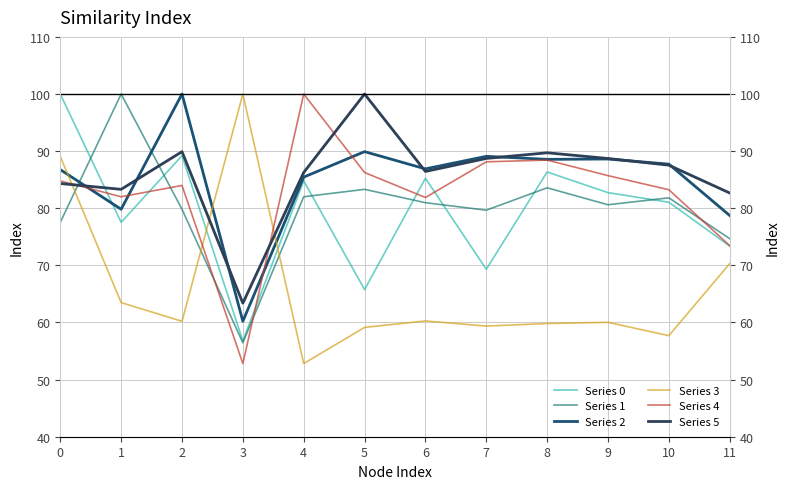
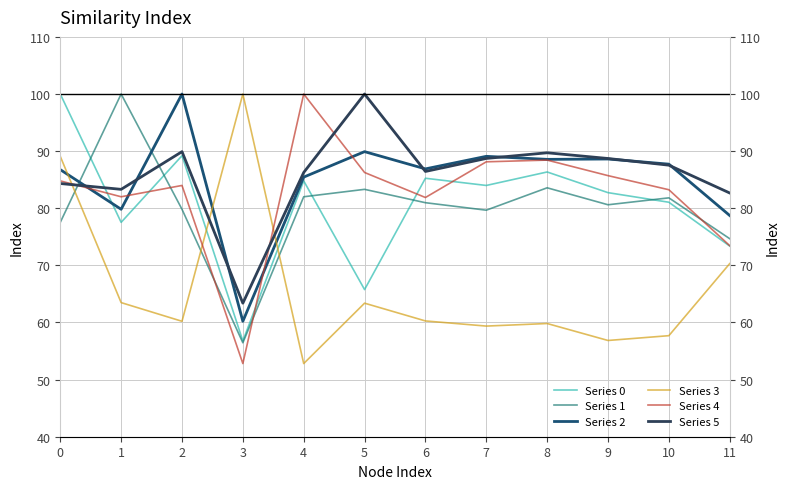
Series 3, 5: 59 -> 63
Series 0, 7: 69 -> 84
Series 3, 9: 60 -> 57
